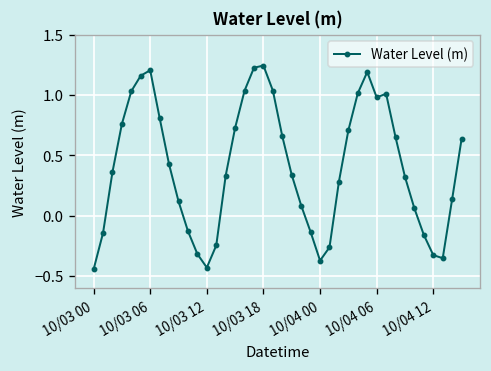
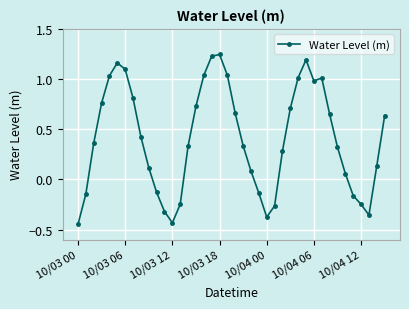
10/03 06: 1.21 -> 1.10
10/04 12: -0.33 -> -0.25
